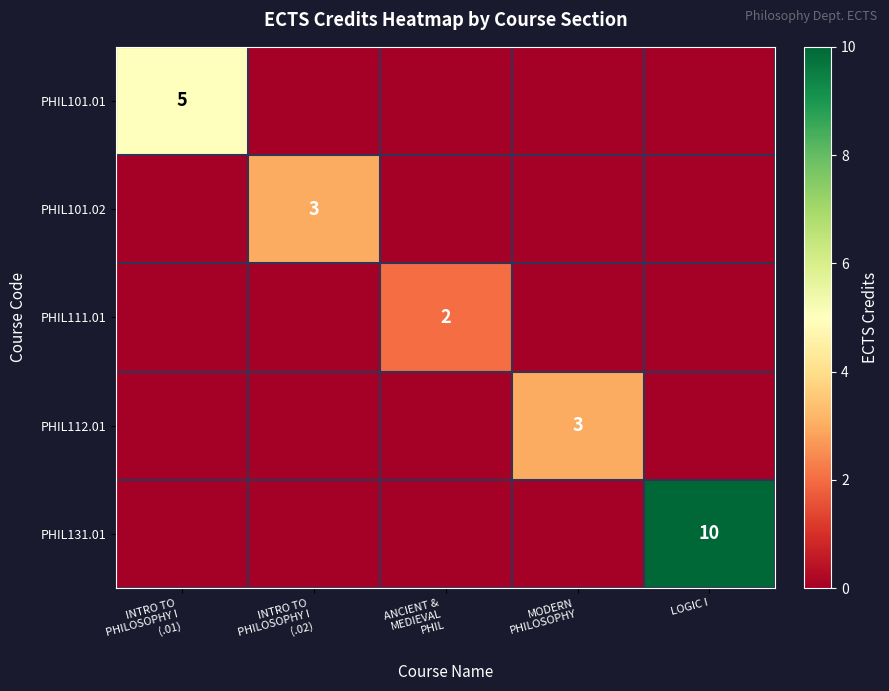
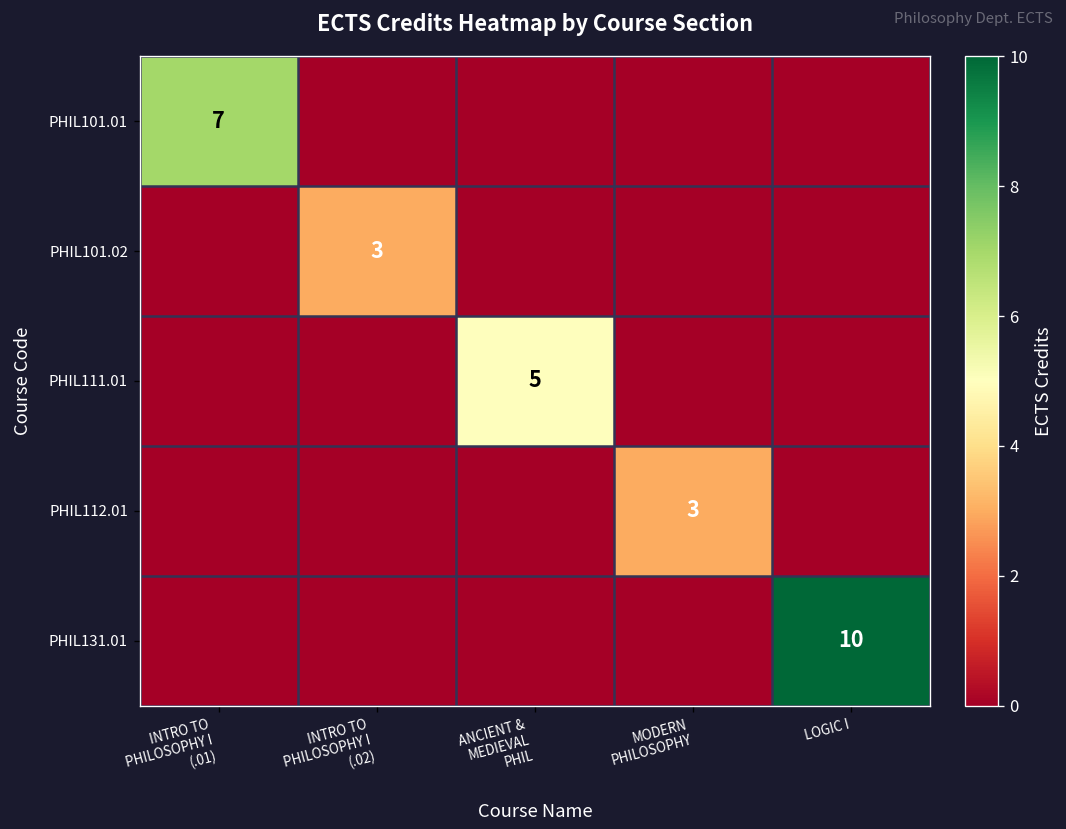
PHIL101.01, INTRO TO PHILOSOPHY I (.01): 5 -> 7
PHIL111.01, ANCIENT & MEDIEVAL PHIL: 2 -> 5
